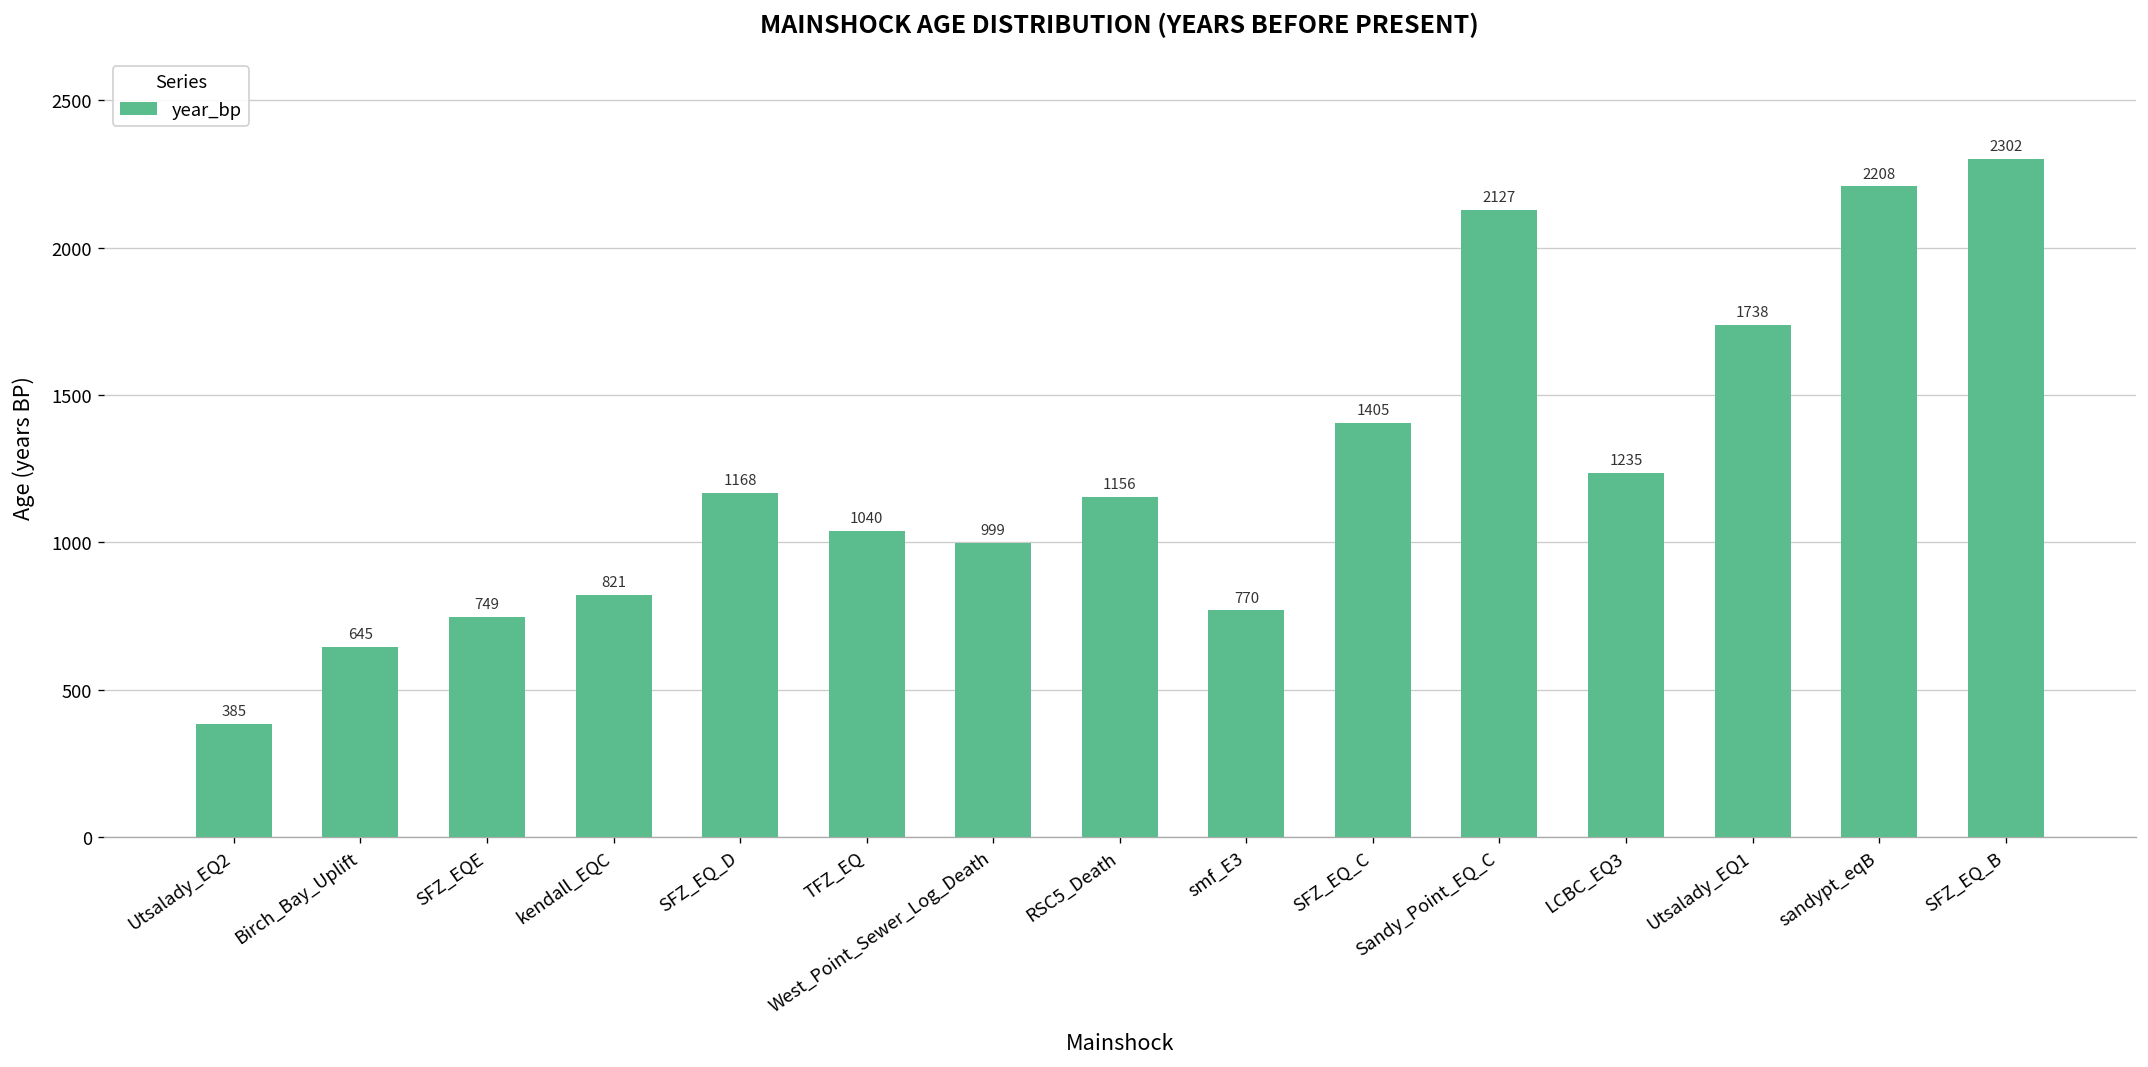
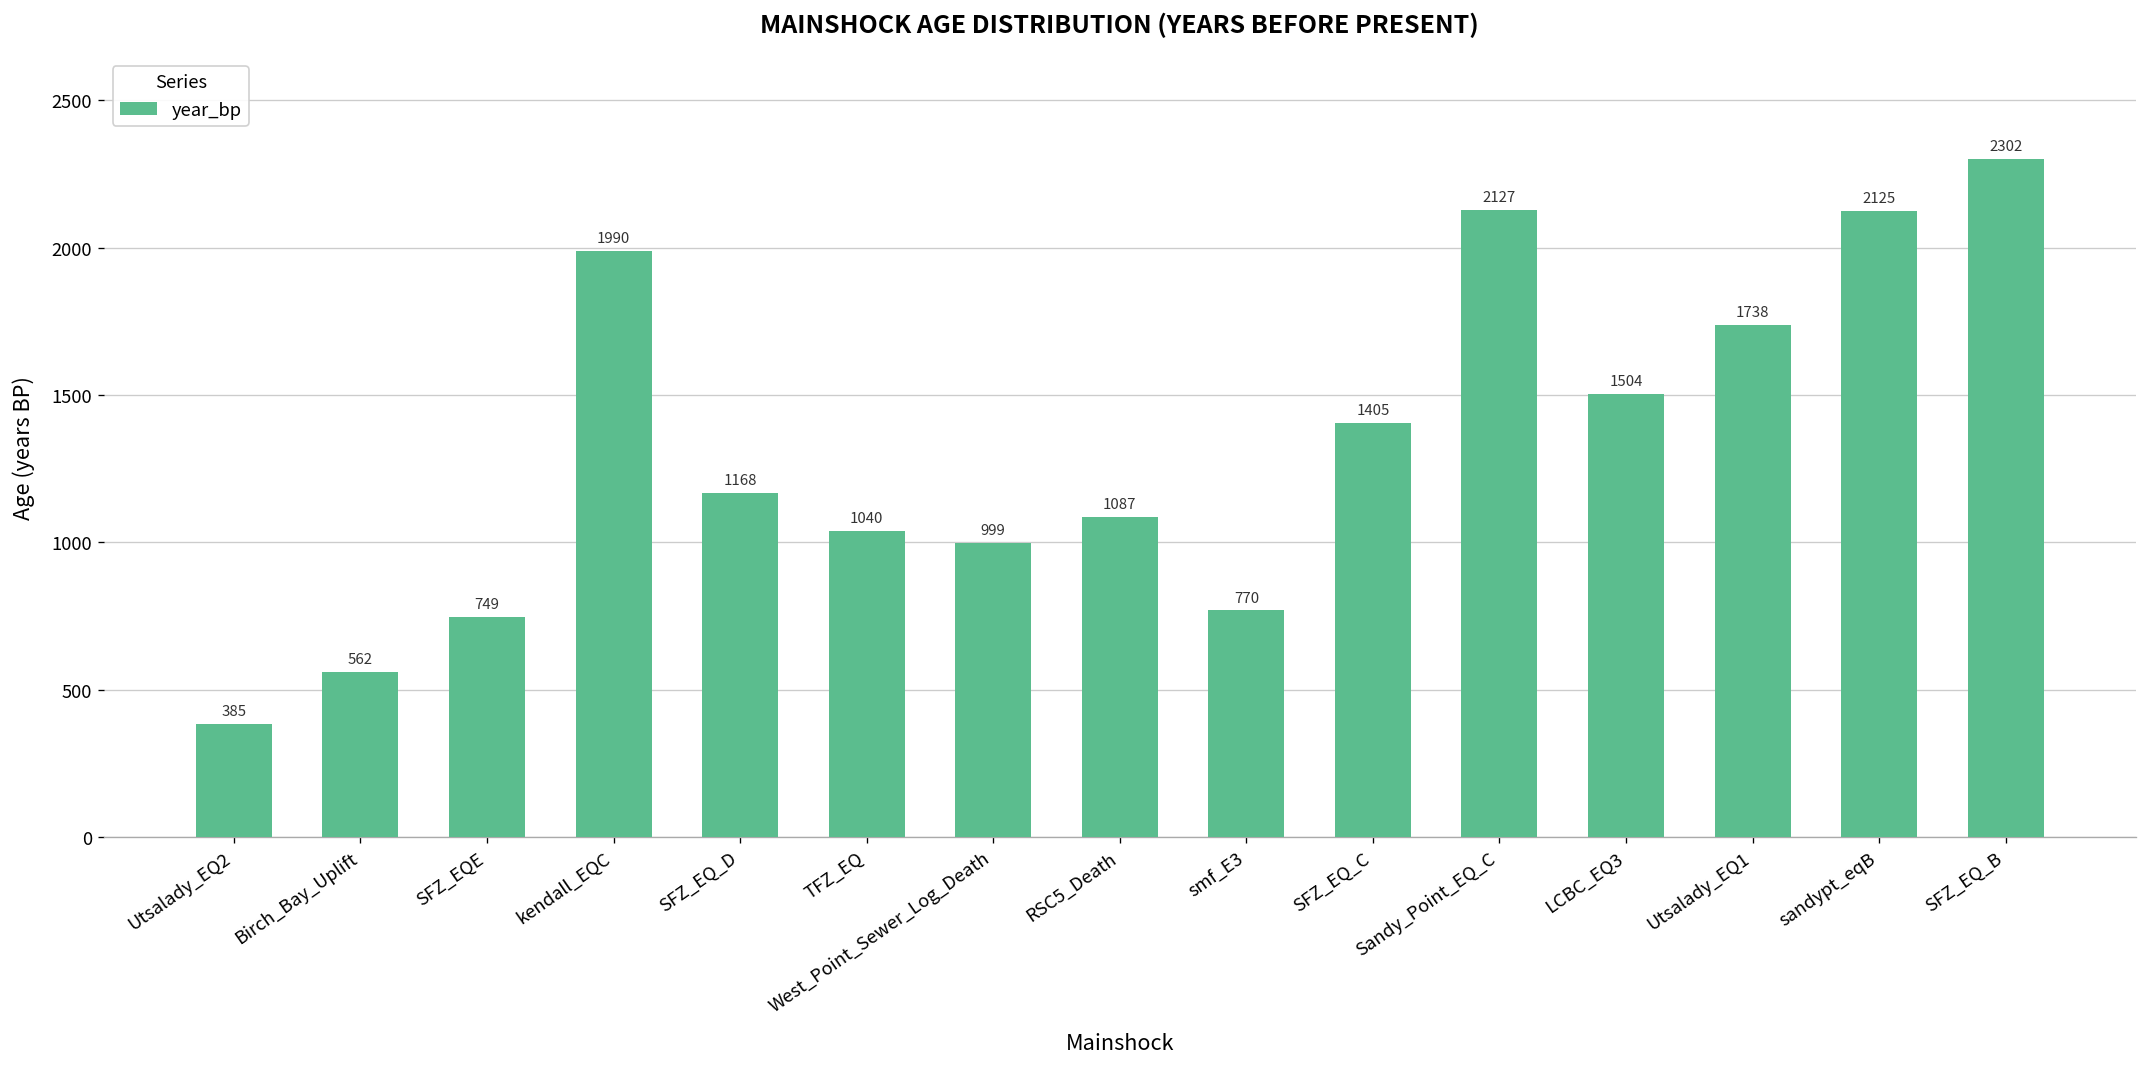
Birch_Bay_Uplift: 645 -> 562
kendall_EQC: 821 -> 1990
RSC5_Death: 1156 -> 1087
LCBC_EQ3: 1235 -> 1504
sandypt_eqB: 2208 -> 2125
